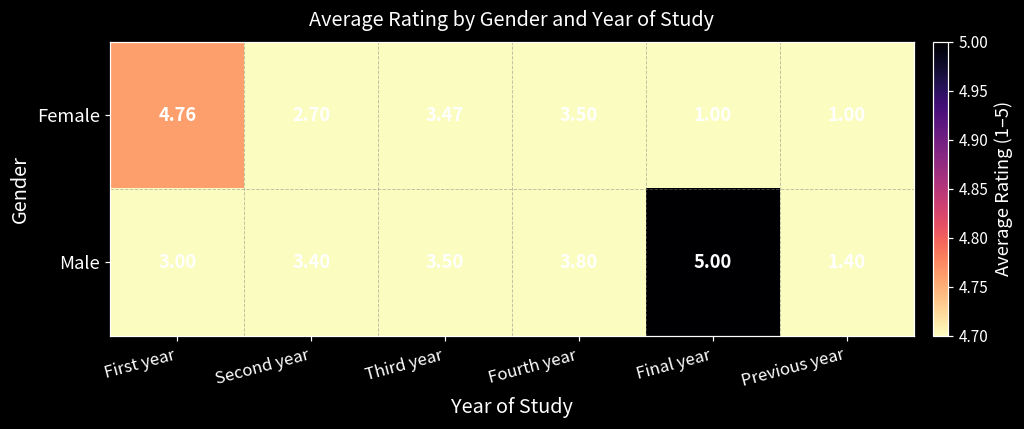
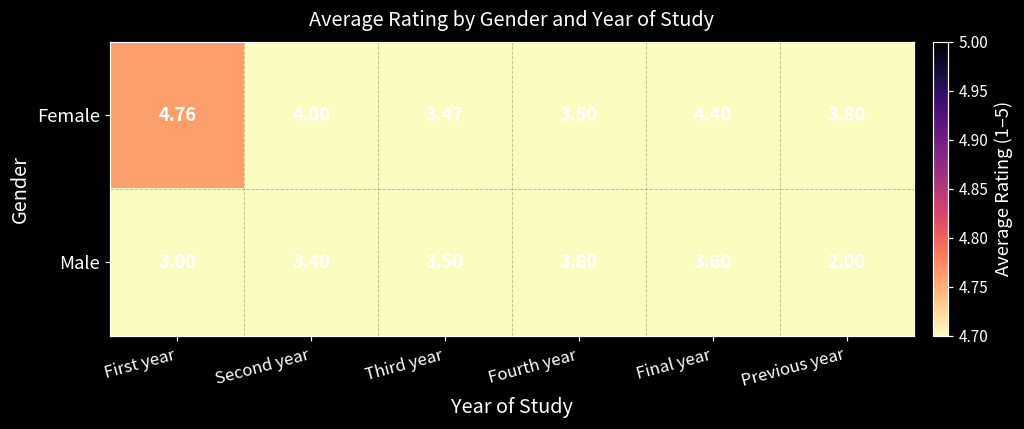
Female, Second year: 2.70 -> 4.00
Female, Final year: 1.00 -> 4.40
Female, Previous year: 1.00 -> 3.80
Male, Final year: 5.00 -> 3.60
Male, Previous year: 1.40 -> 2.00
